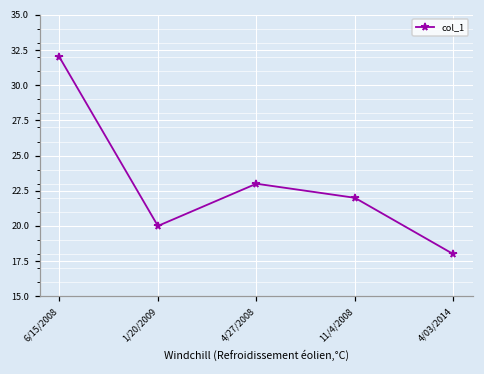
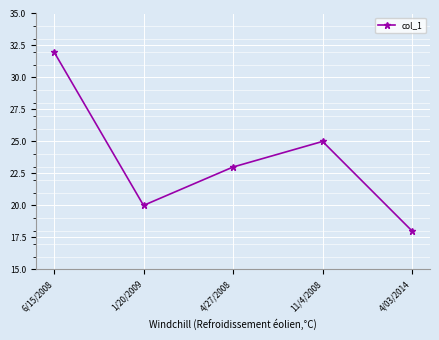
11/4/2008: 22 -> 25
